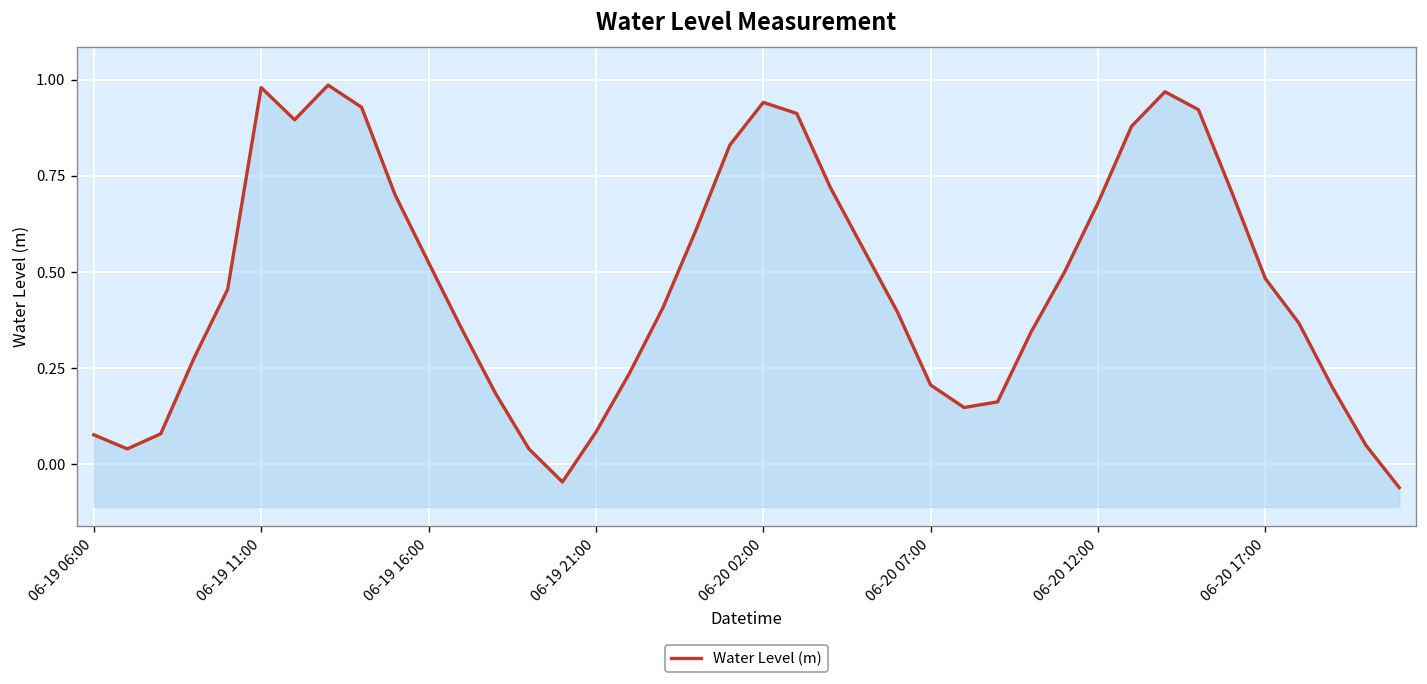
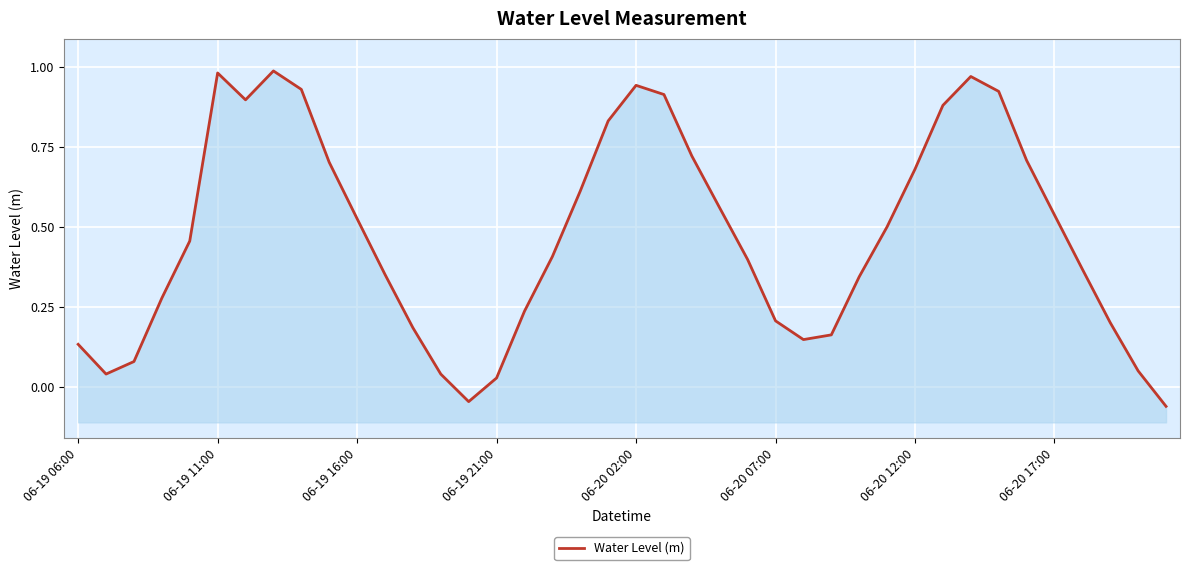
06-19 06:00: 0.08 -> 0.13
06-19 21:00: 0.08 -> 0.03
06-20 17:00: 0.48 -> 0.54
